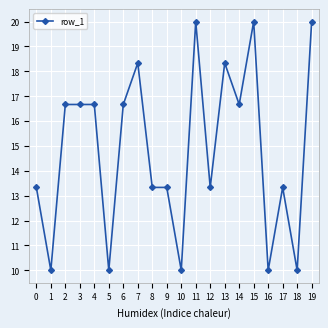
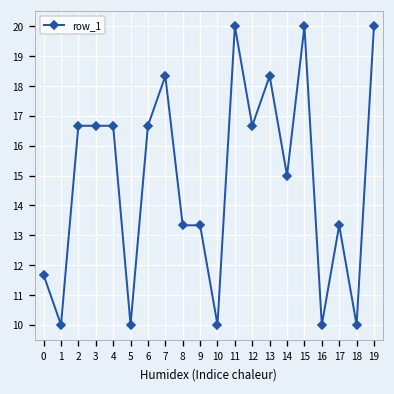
0: 13.3 -> 11.7
12: 13.3 -> 16.7
14: 16.7 -> 15.0
